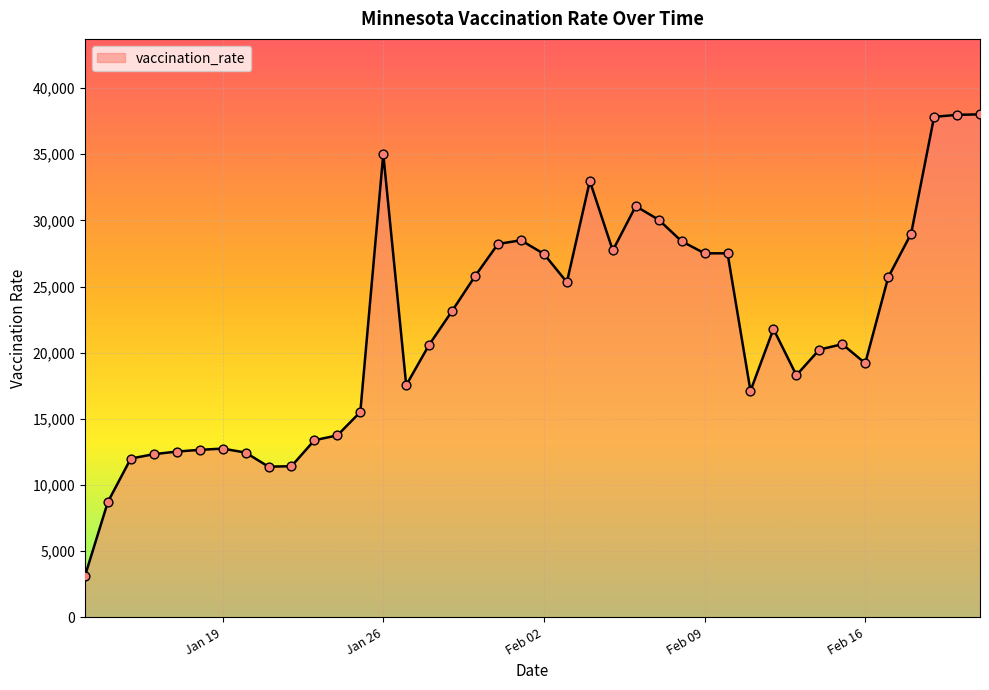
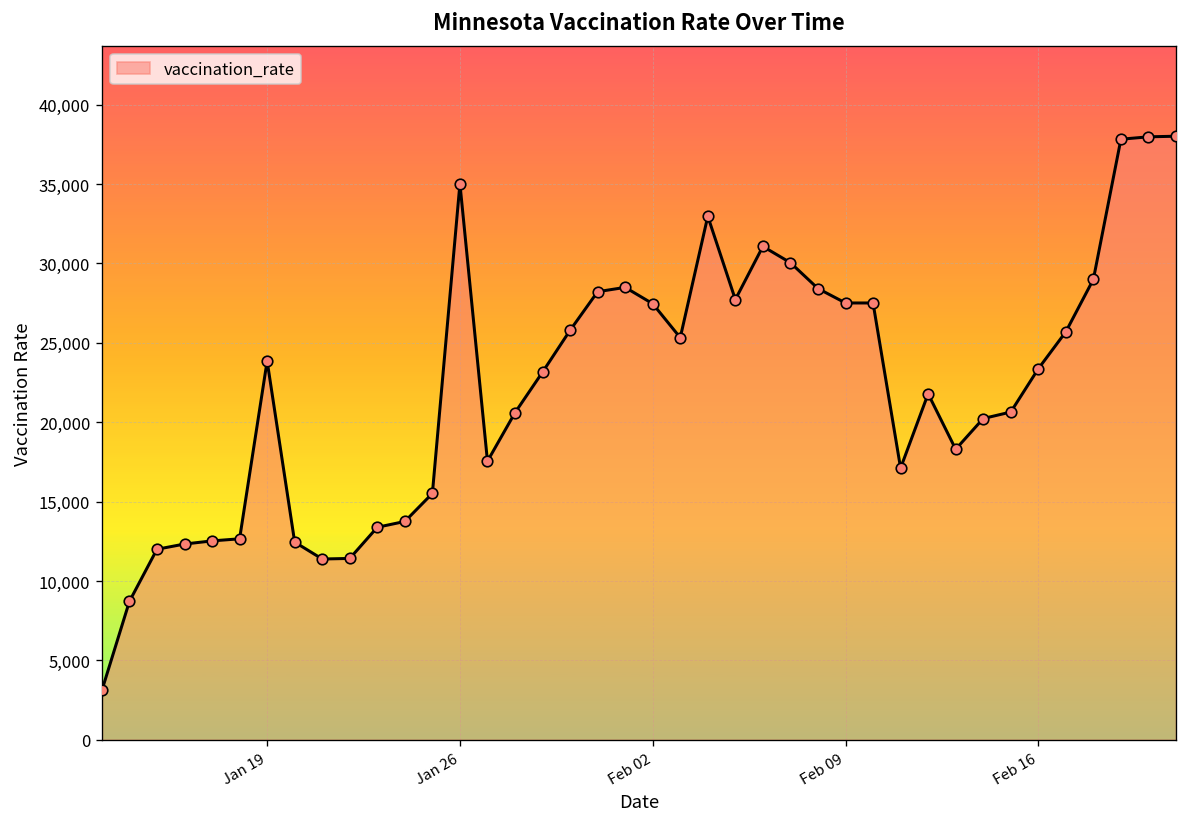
Jan 19: 12,800 -> 23,900
Feb 16: 19,200 -> 23,400
